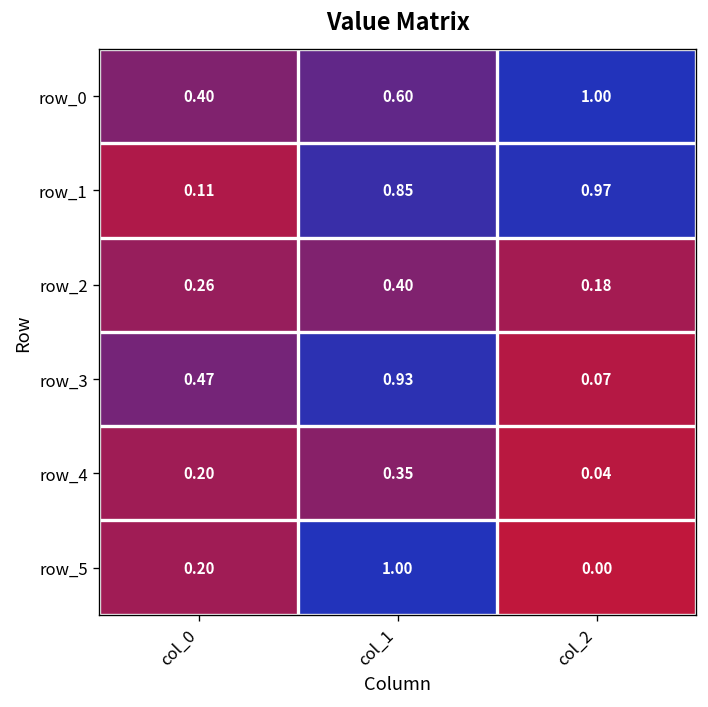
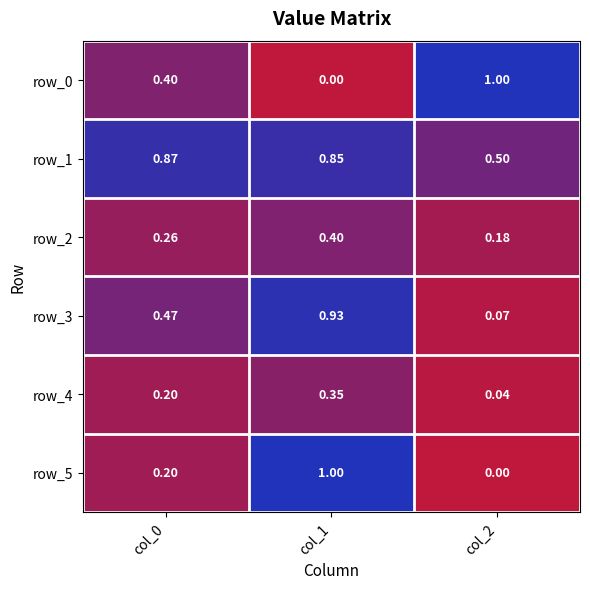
row_0, col_1: 0.60 -> 0.00
row_1, col_0: 0.11 -> 0.87
row_1, col_2: 0.97 -> 0.50
